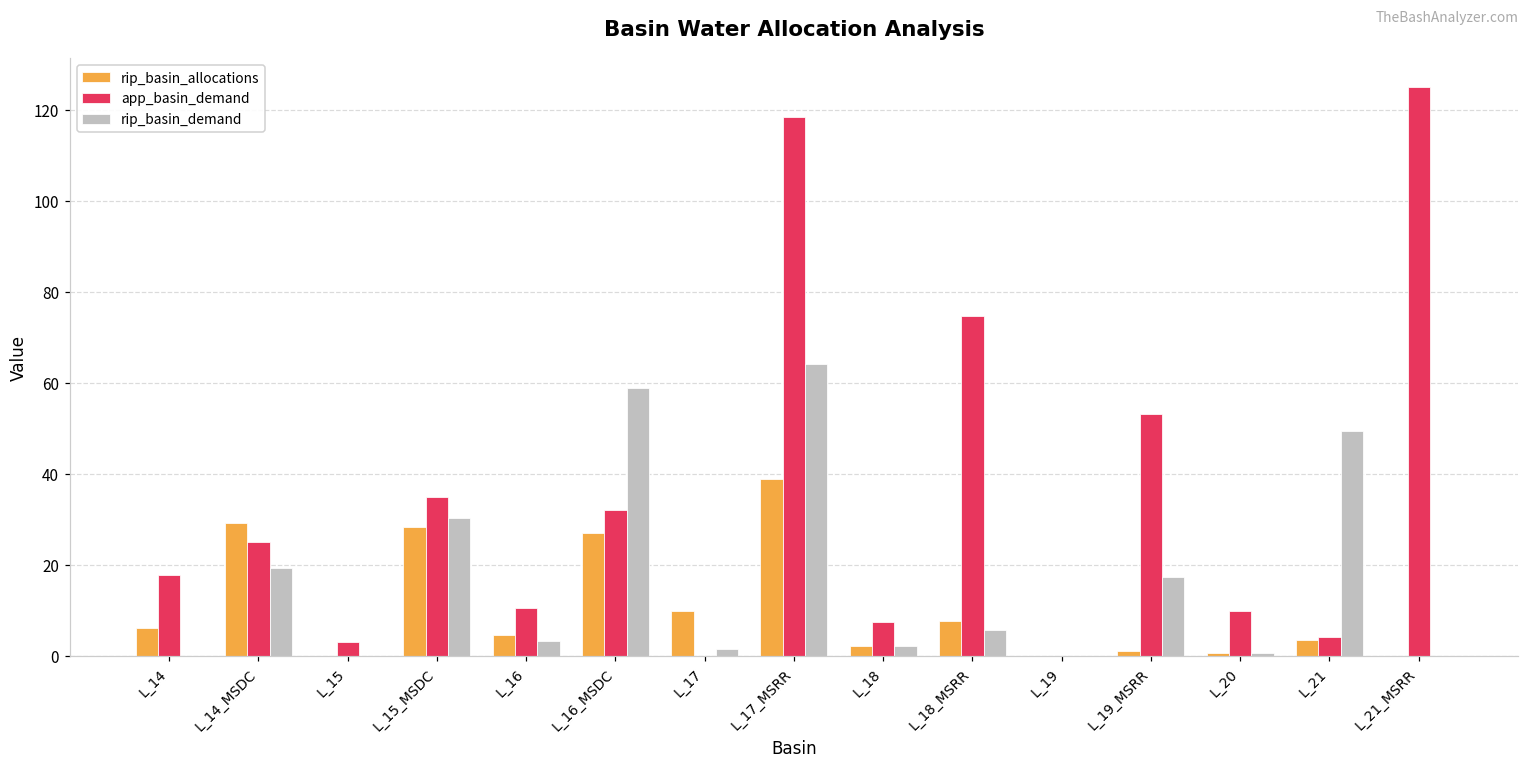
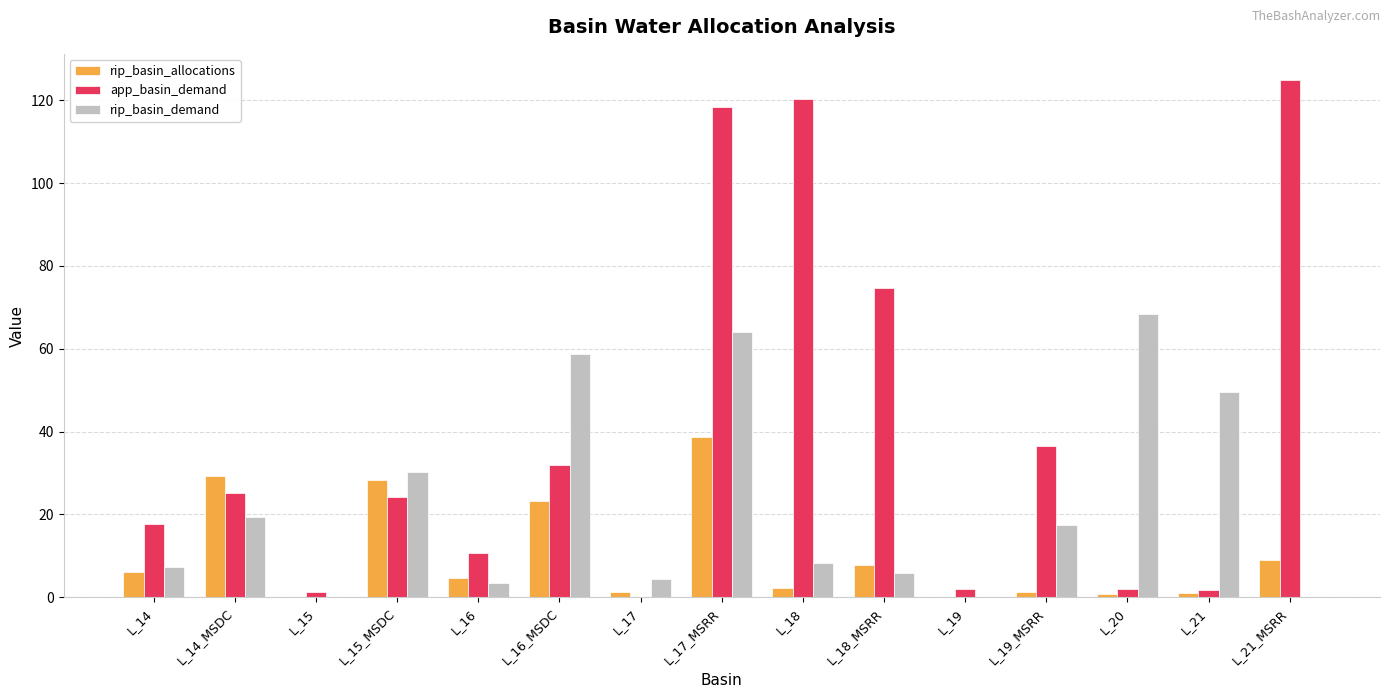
rip_basin_demand, L_14: 0 -> 7
app_basin_demand, L_15: 3 -> 1
app_basin_demand, L_15_MSDC: 35 -> 24
rip_basin_allocations, L_16_MSDC: 27 -> 23
rip_basin_allocations, L_17: 10 -> 1
rip_basin_demand, L_17: 2 -> 4
app_basin_demand, L_18: 8 -> 120
rip_basin_demand, L_18: 2 -> 8
app_basin_demand, L_19: 0 -> 2
app_basin_demand, L_19_MSRR: 53 -> 37
app_basin_demand, L_20: 10 -> 2
rip_basin_demand, L_20: 1 -> 68
rip_basin_allocations, L_21: 4 -> 1
app_basin_demand, L_21: 4 -> 2
rip_basin_allocations, L_21_MSRR: 0 -> 9
